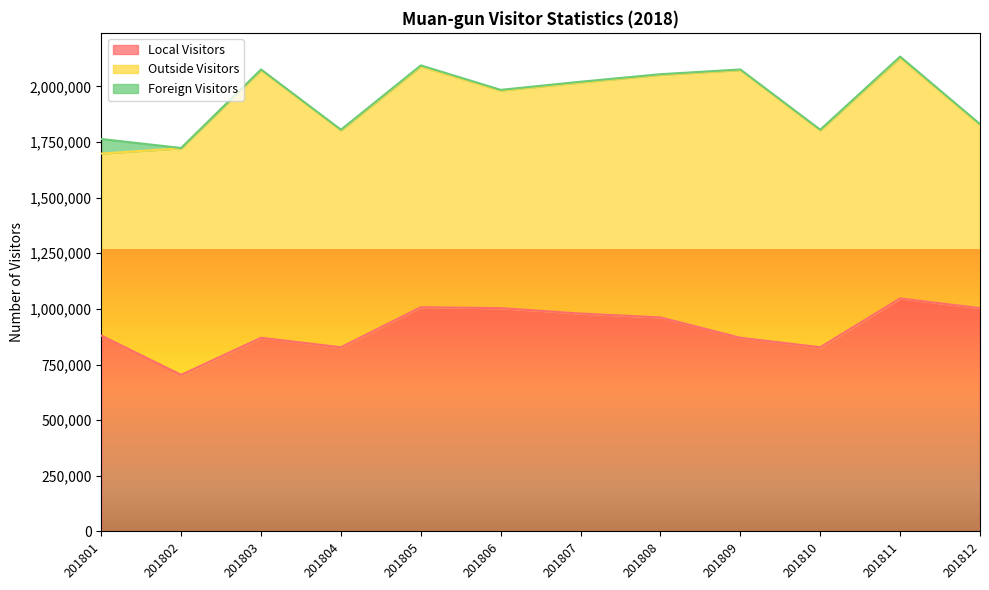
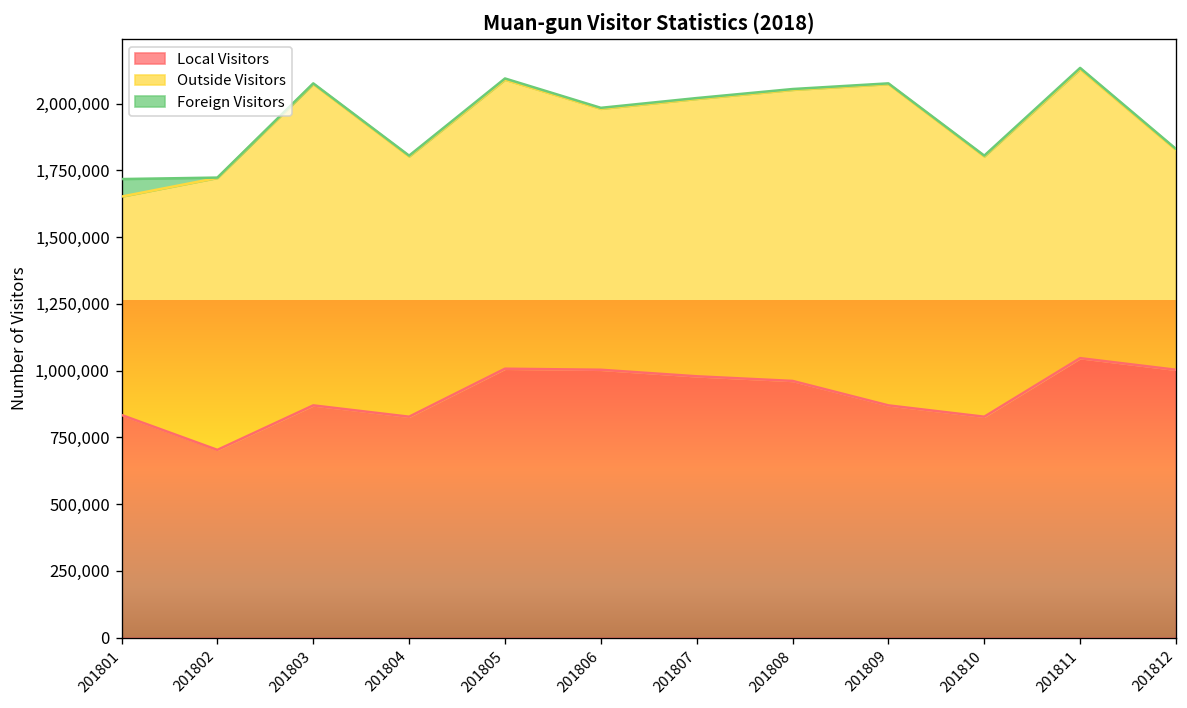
Local Visitors, 201801: 880,000 -> 830,000
